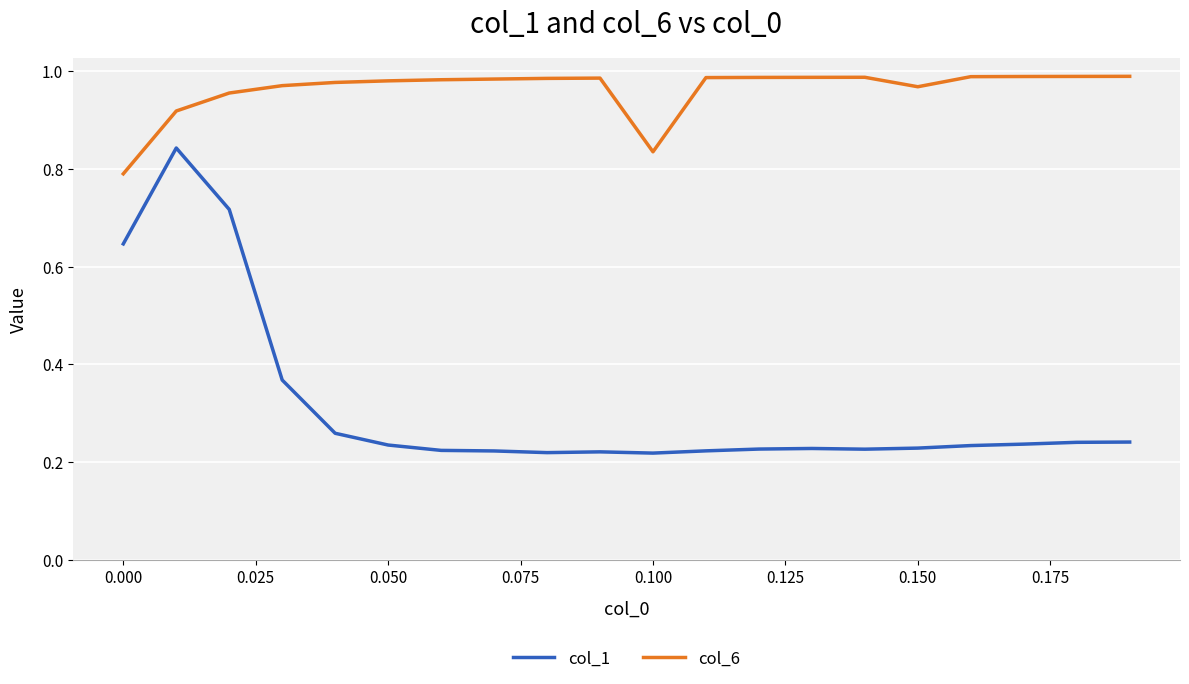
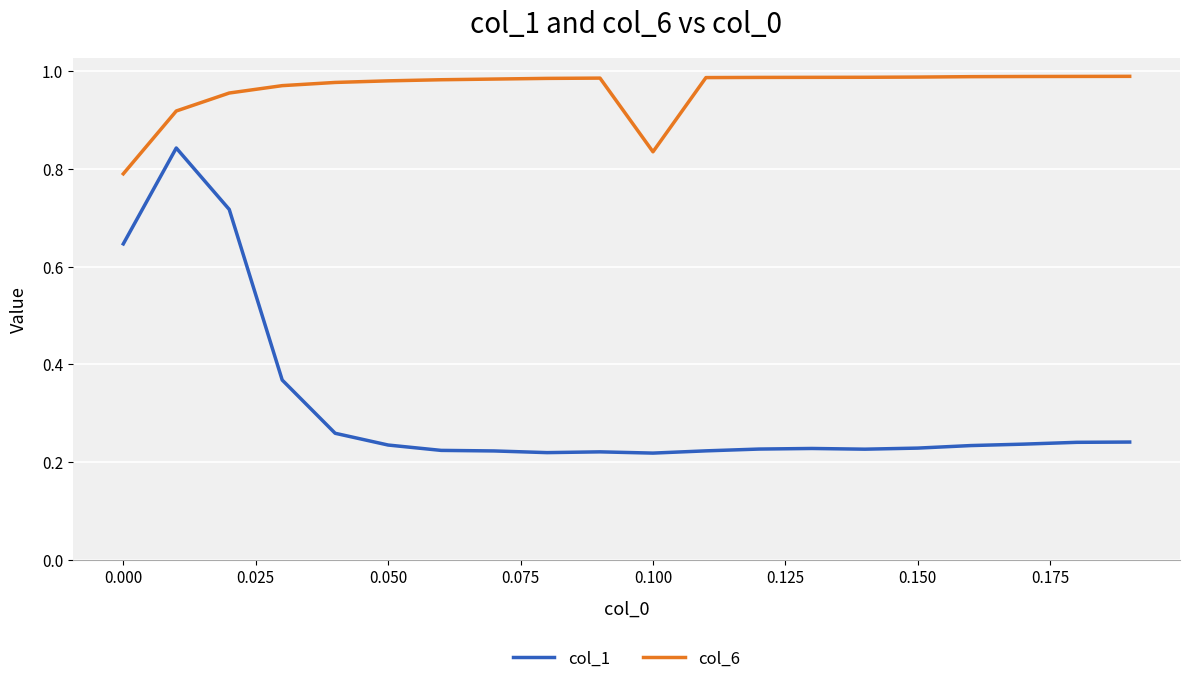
col_6, 0.150: 0.97 -> 0.99
